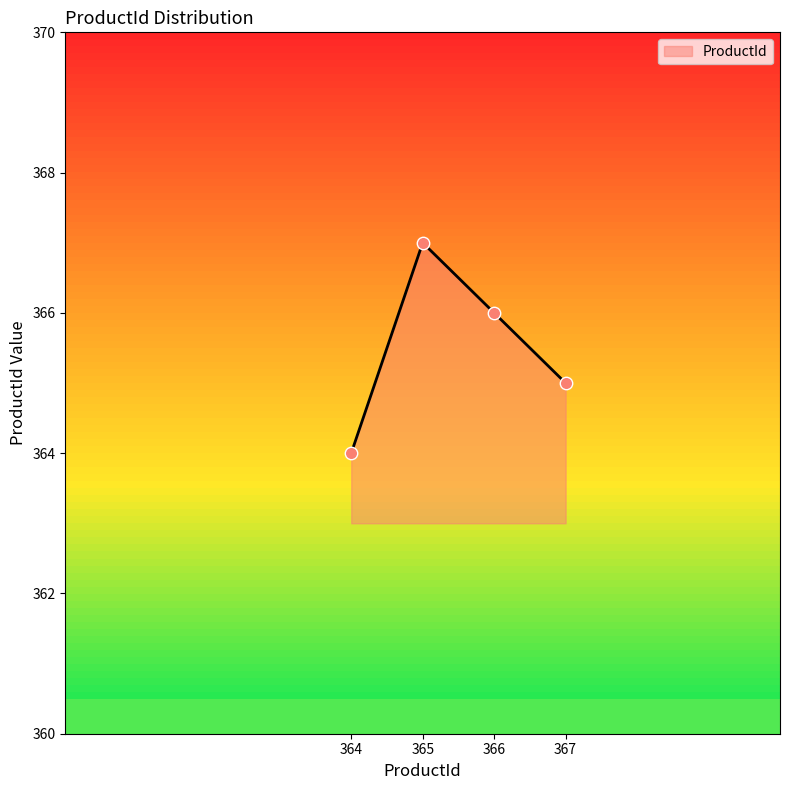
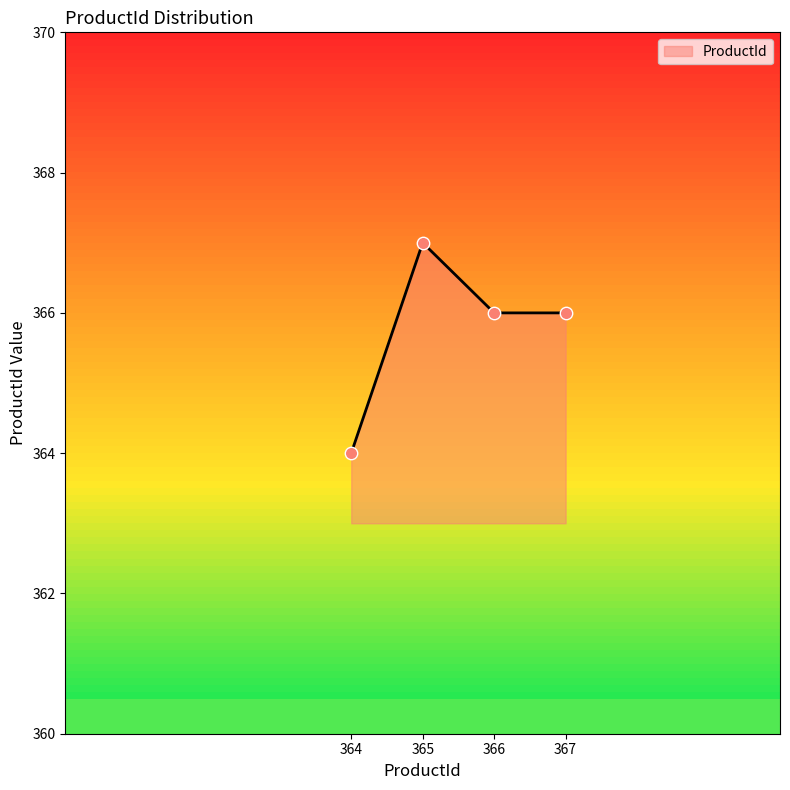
367: 365 -> 366
